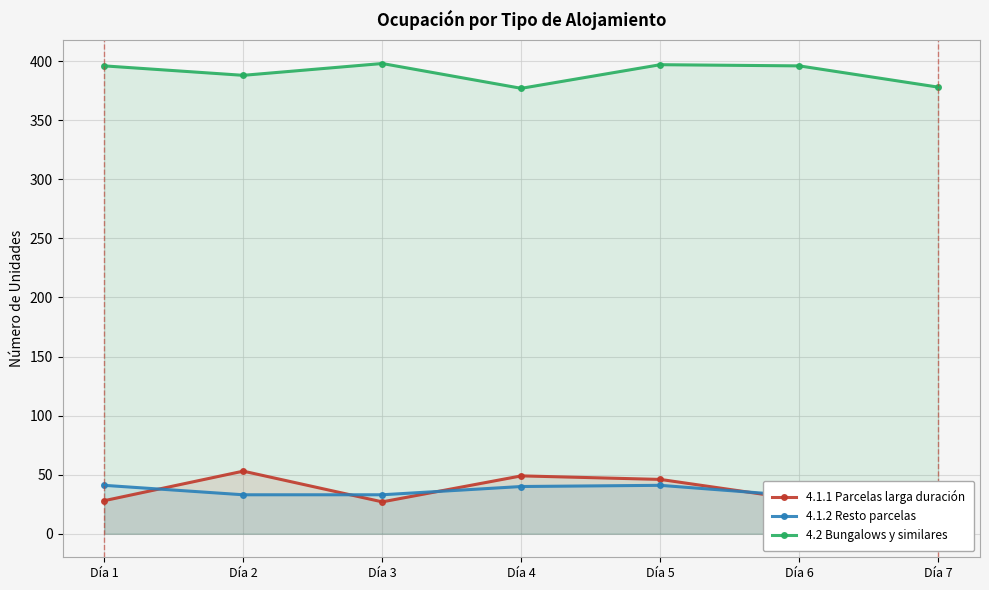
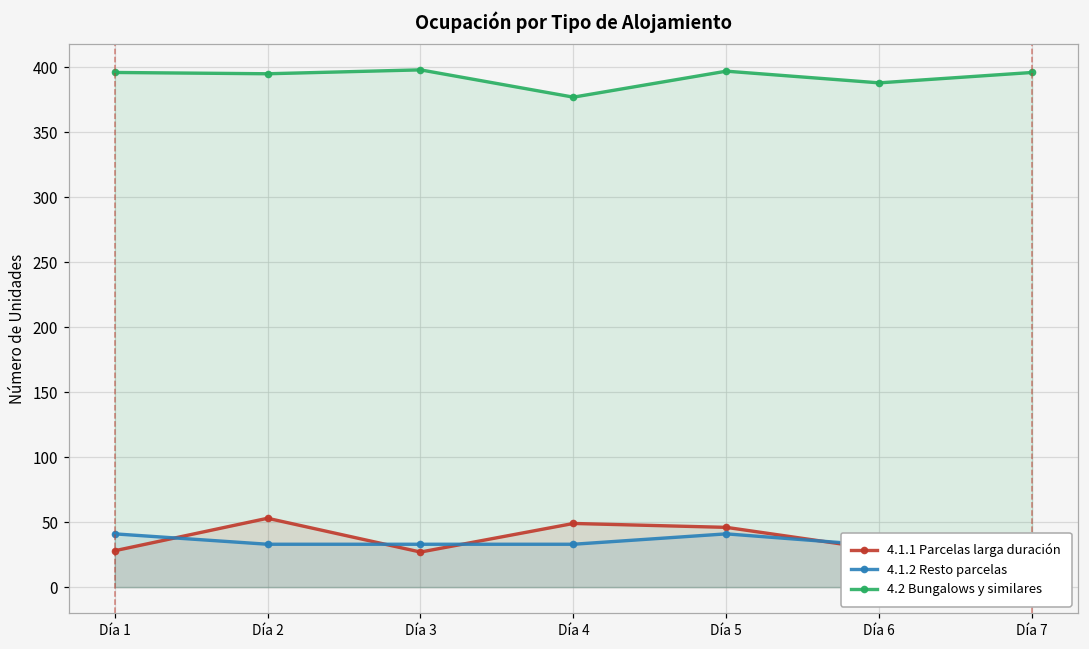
4.2 Bungalows y similares, Día 2: 388 -> 395
4.1.2 Resto parcelas, Día 4: 40 -> 33
4.2 Bungalows y similares, Día 6: 396 -> 388
4.2 Bungalows y similares, Día 7: 378 -> 396
